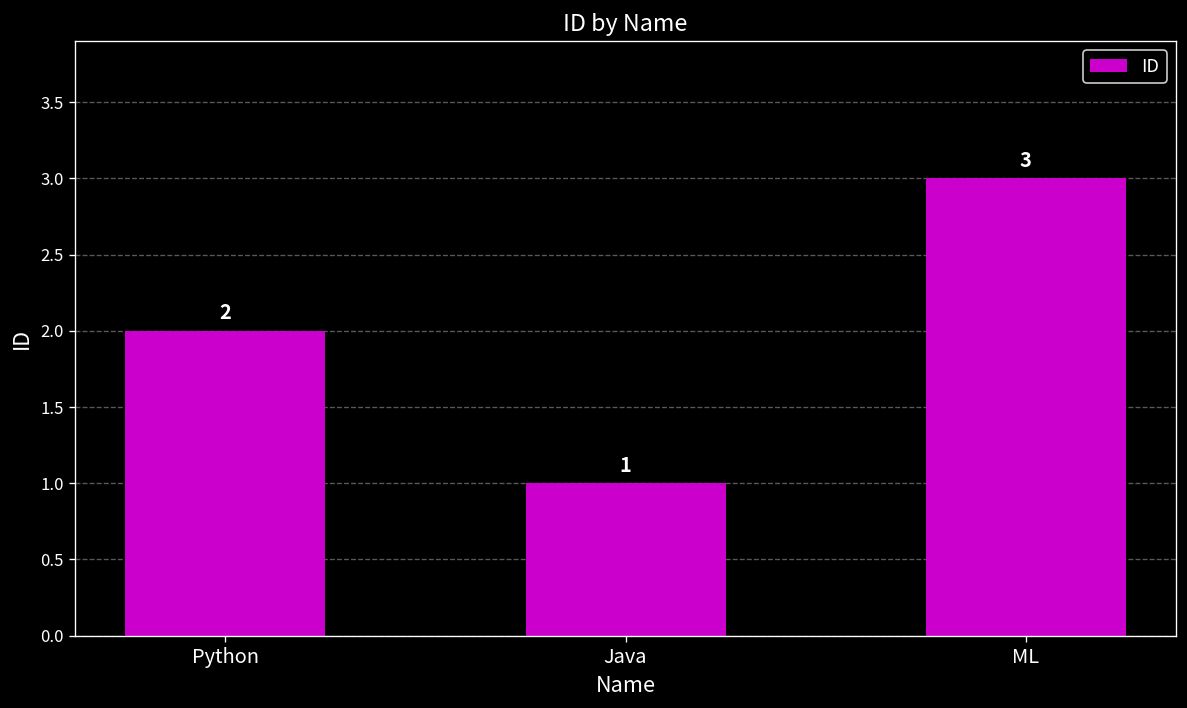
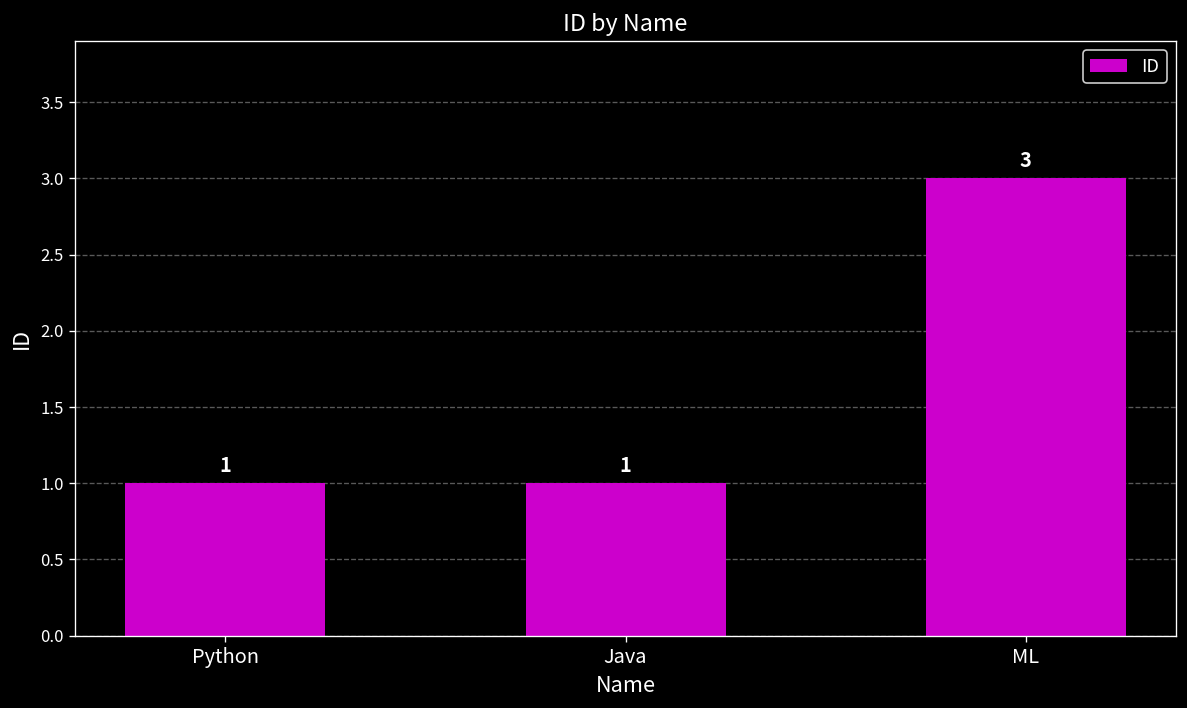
Python: 2 -> 1
